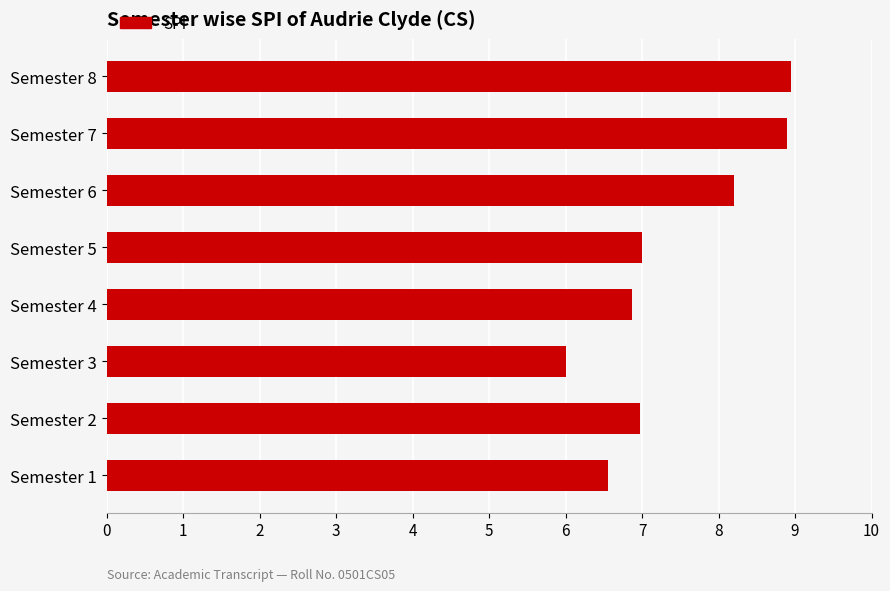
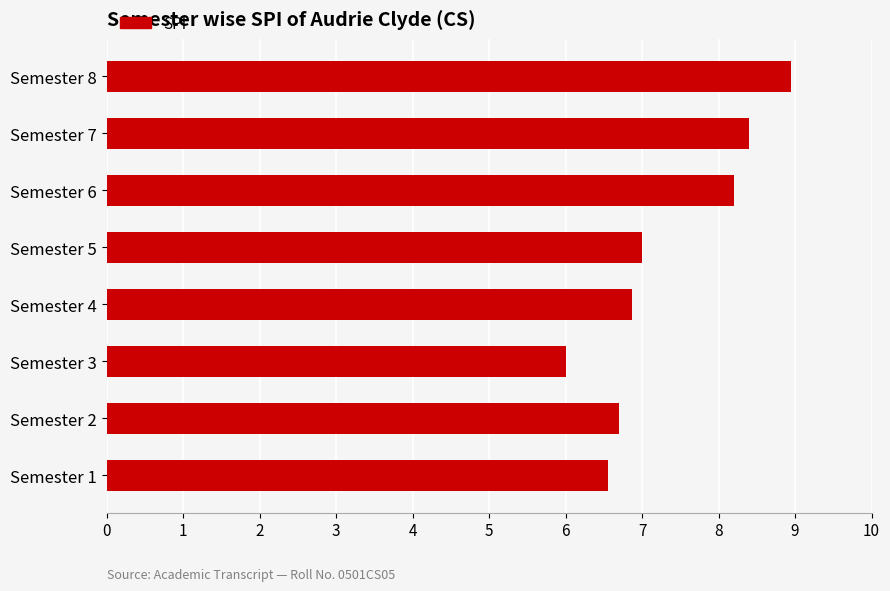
Semester 7: 8.9 -> 8.4
Semester 2: 7.0 -> 6.7
